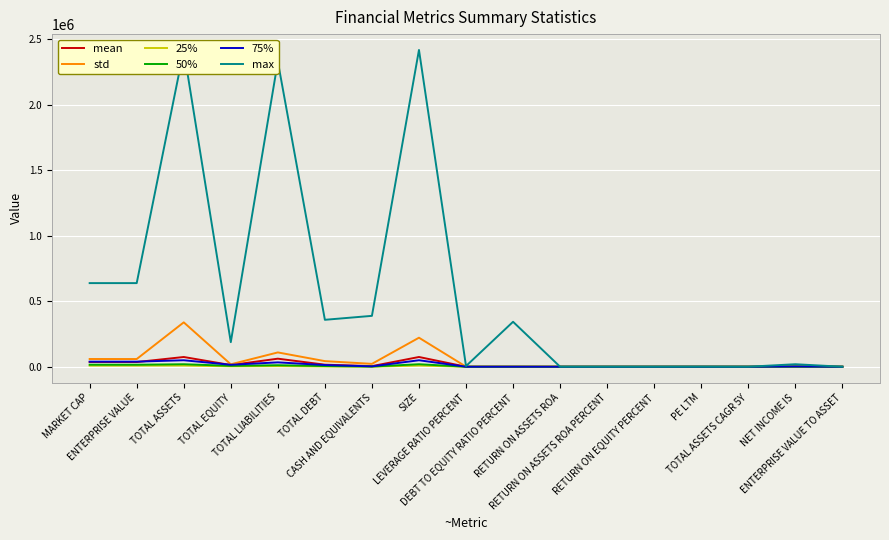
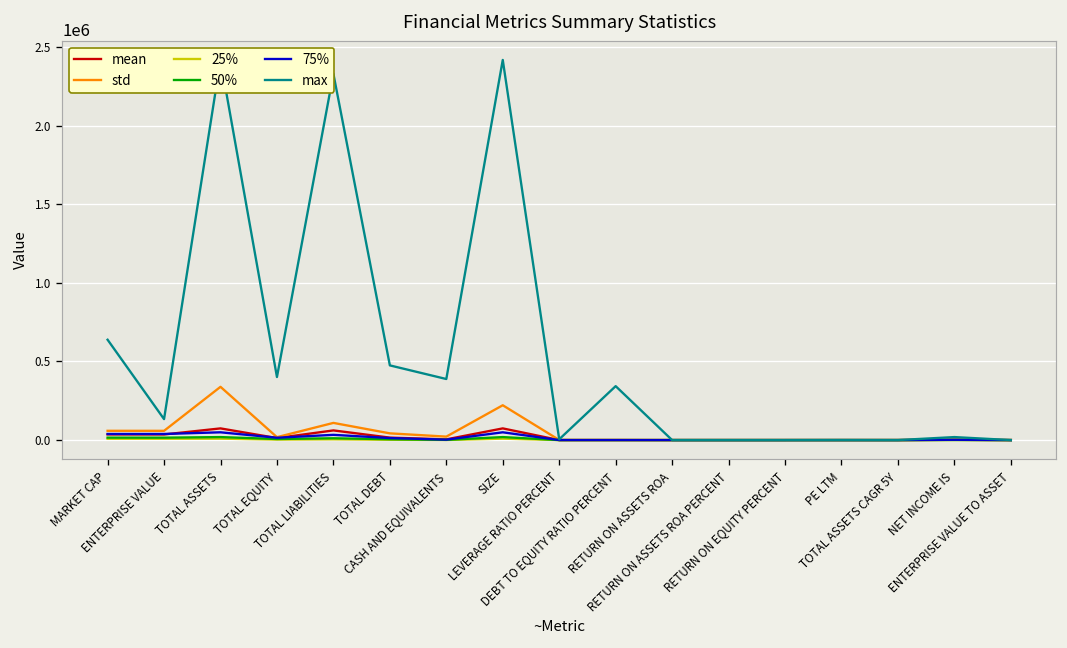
max, ENTERPRISE VALUE: 640000 -> 130000
max, TOTAL EQUITY: 190000 -> 400000
max, TOTAL DEBT: 360000 -> 470000
